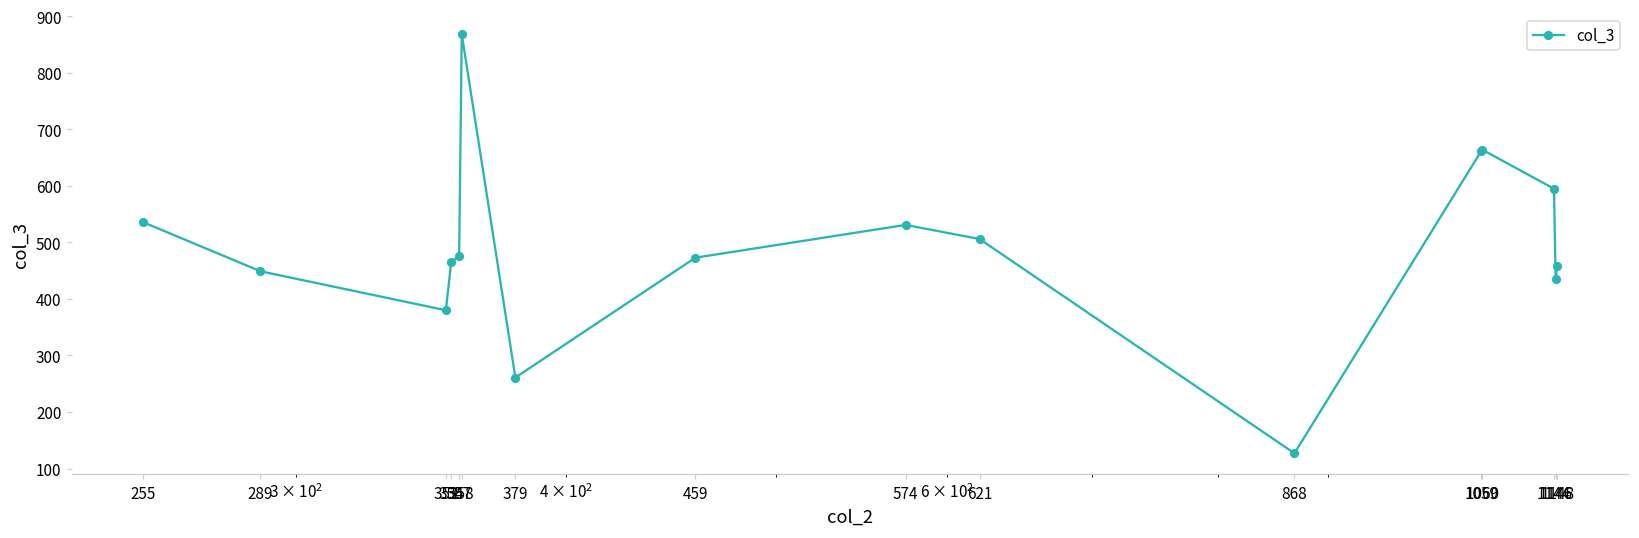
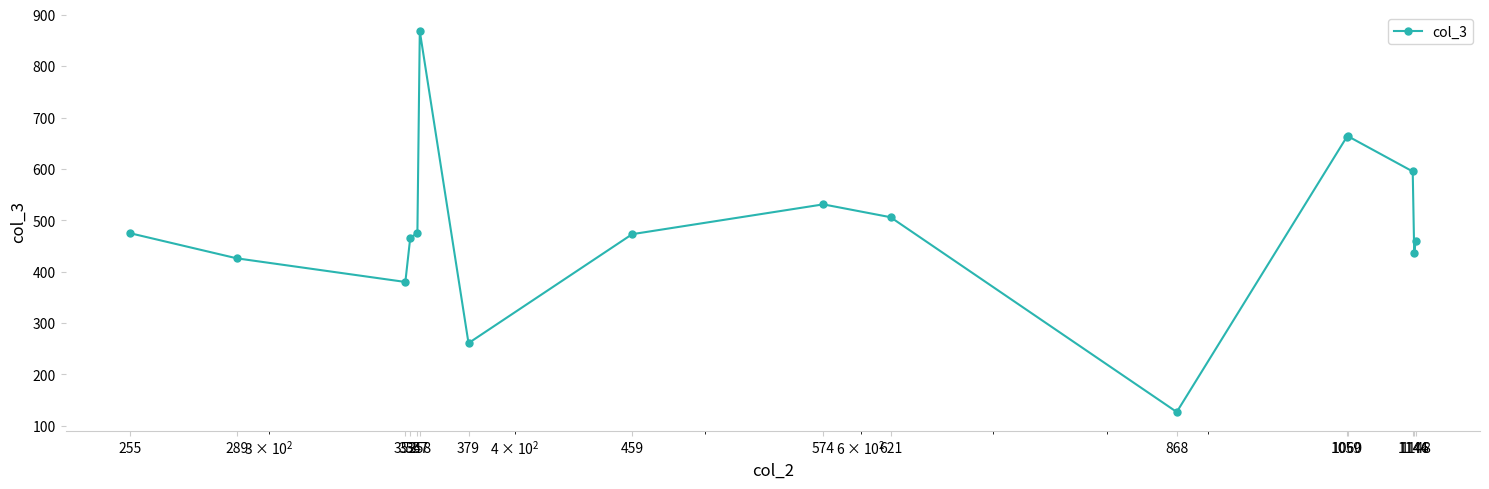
255: 540 -> 480
289: 450 -> 430
